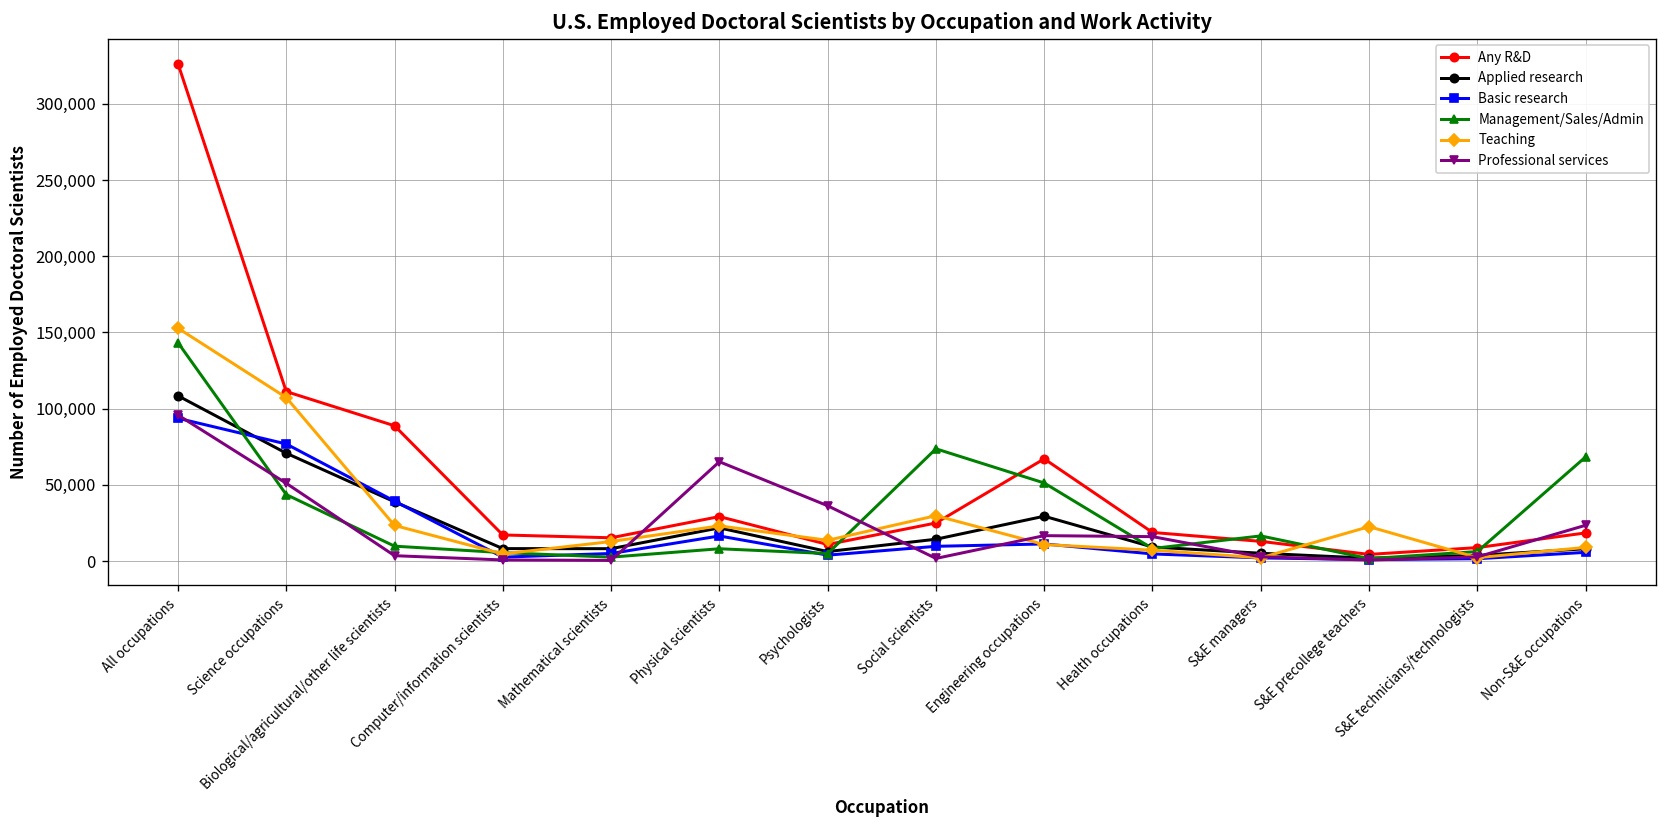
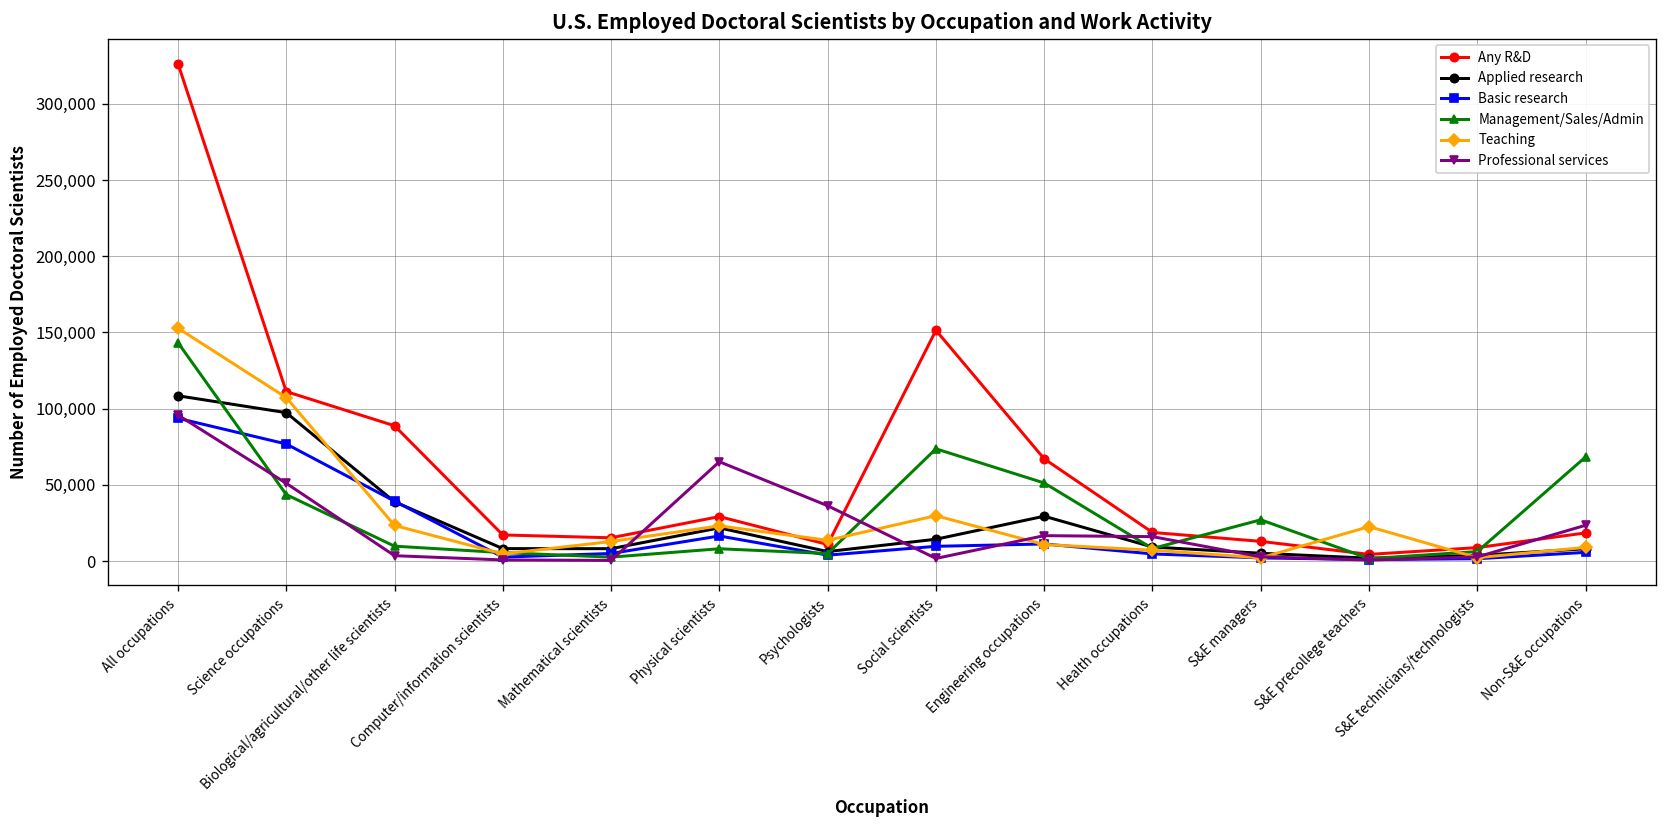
Applied research, Science occupations: 71,000 -> 97,000
Any R&D, Social scientists: 25,000 -> 151,000
Management/Sales/Admin, S&E managers: 16,000 -> 27,000
